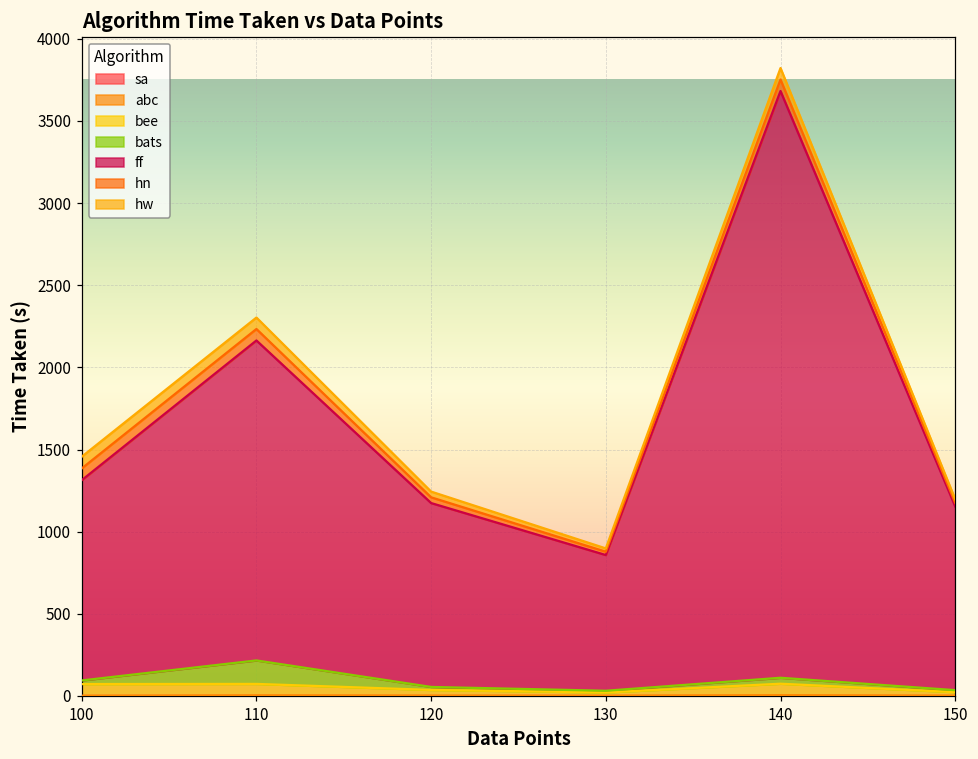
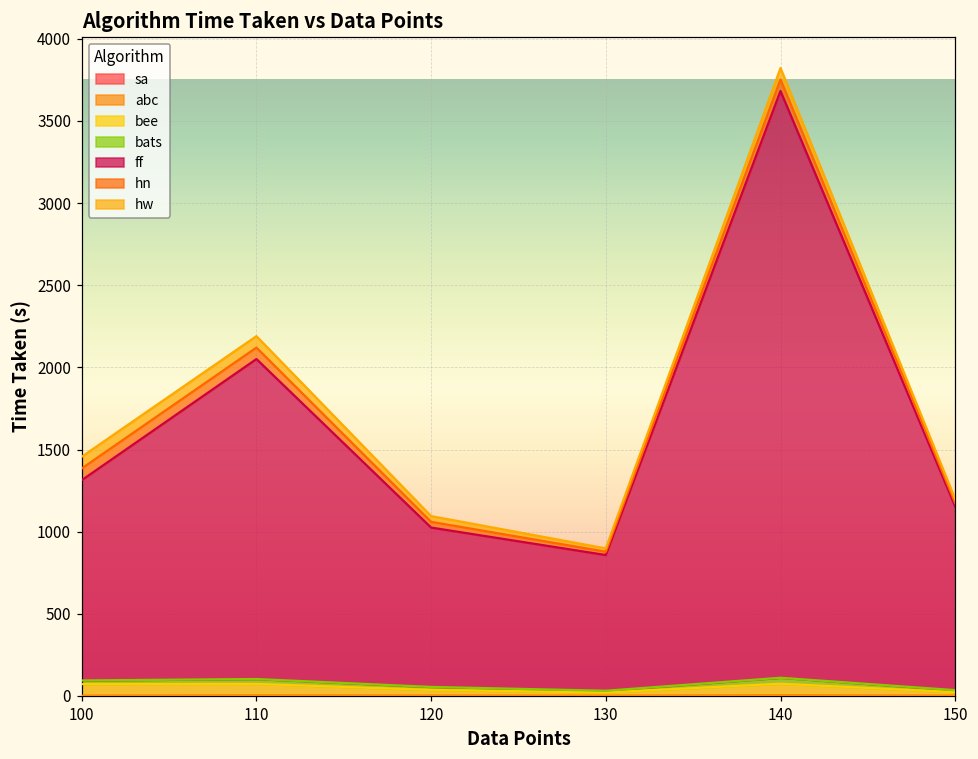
bats, 110: 140 -> 30
ff, 120: 1120 -> 970
